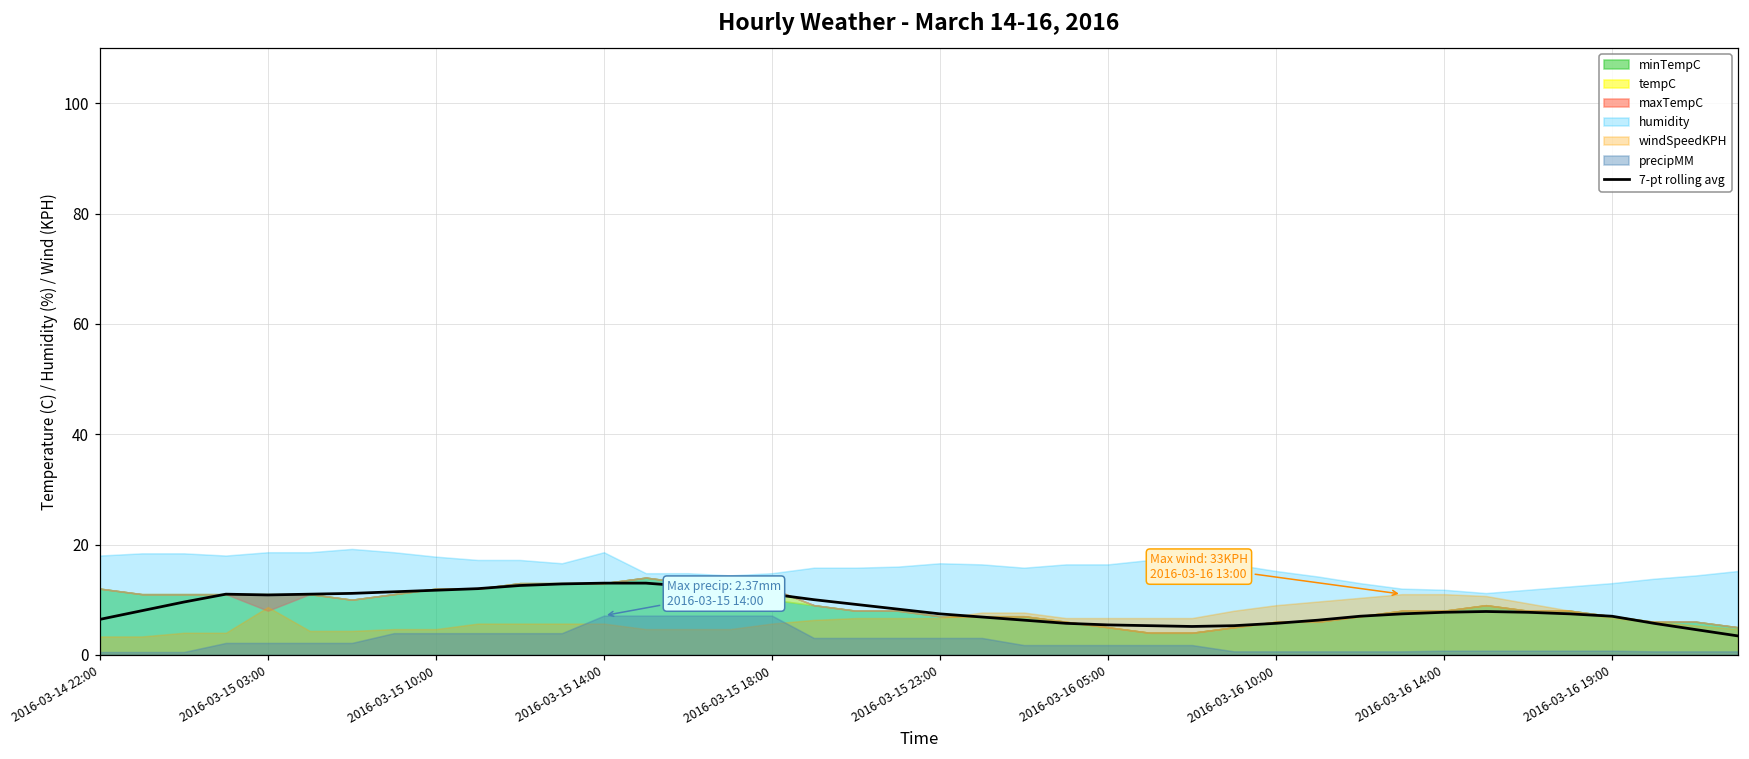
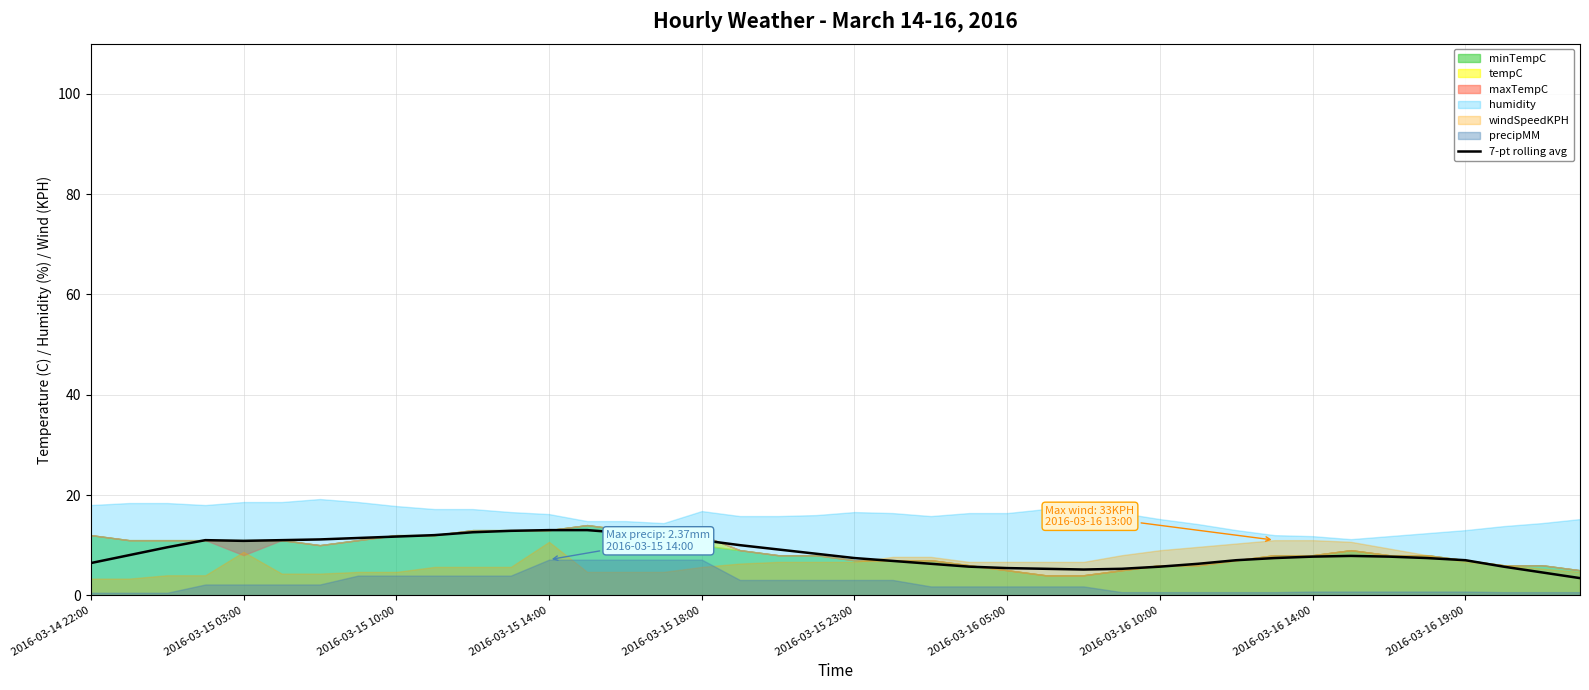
humidity, 2016-03-15 14:00: 19 -> 16
windSpeedKPH, 2016-03-15 14:00: 6 -> 11
humidity, 2016-03-15 18:00: 15 -> 17
